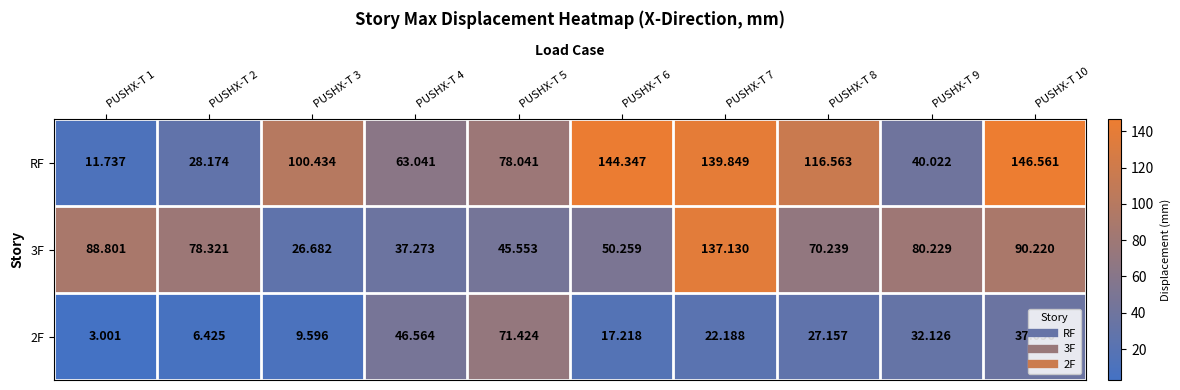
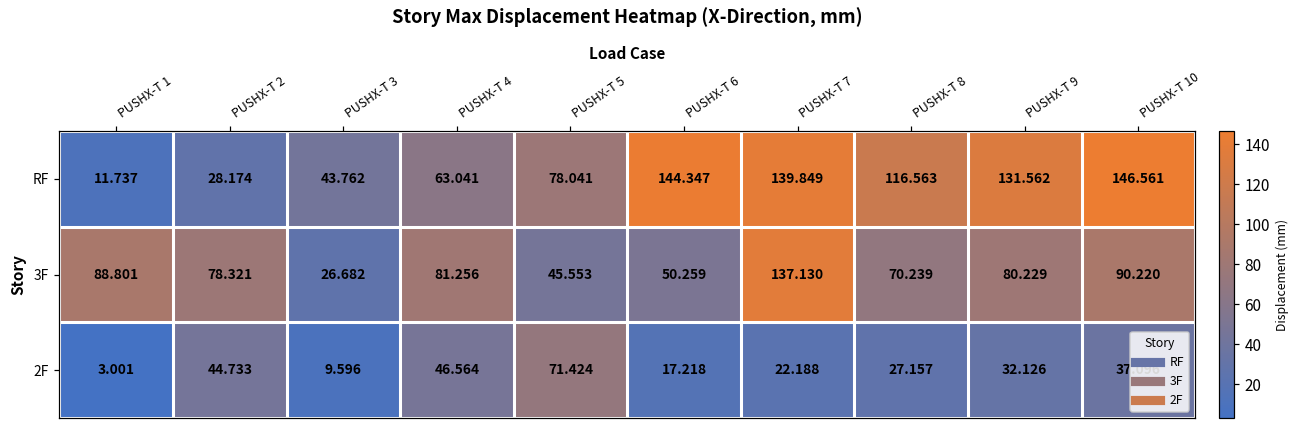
RF, PUSHX-T 3: 100.434 -> 43.762
RF, PUSHX-T 9: 40.022 -> 131.562
3F, PUSHX-T 4: 37.273 -> 81.256
2F, PUSHX-T 2: 6.425 -> 44.733
